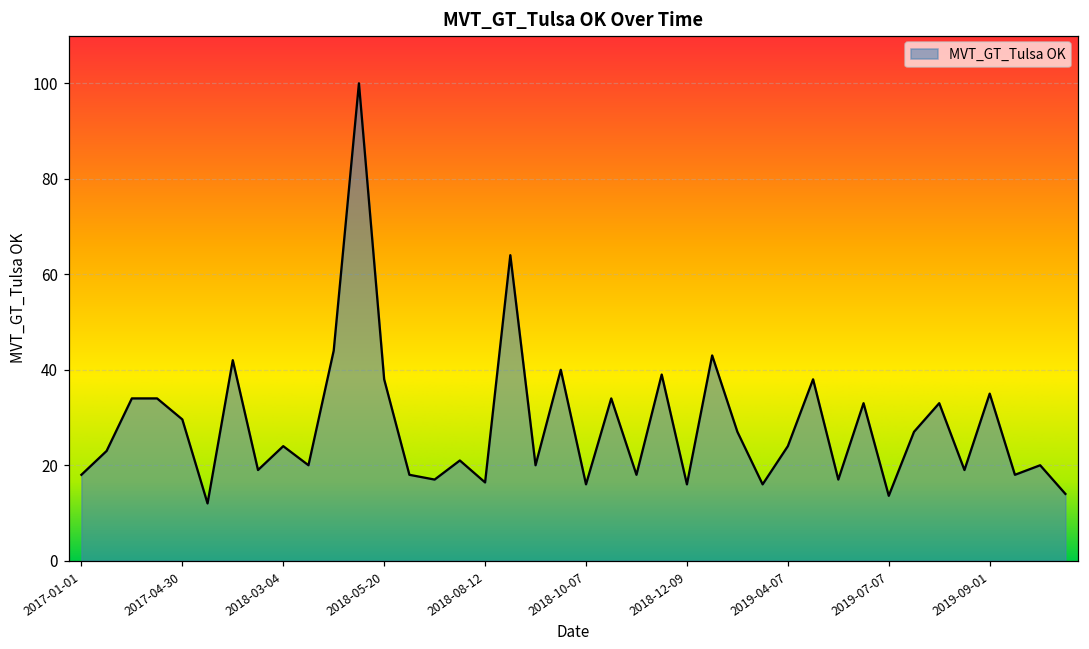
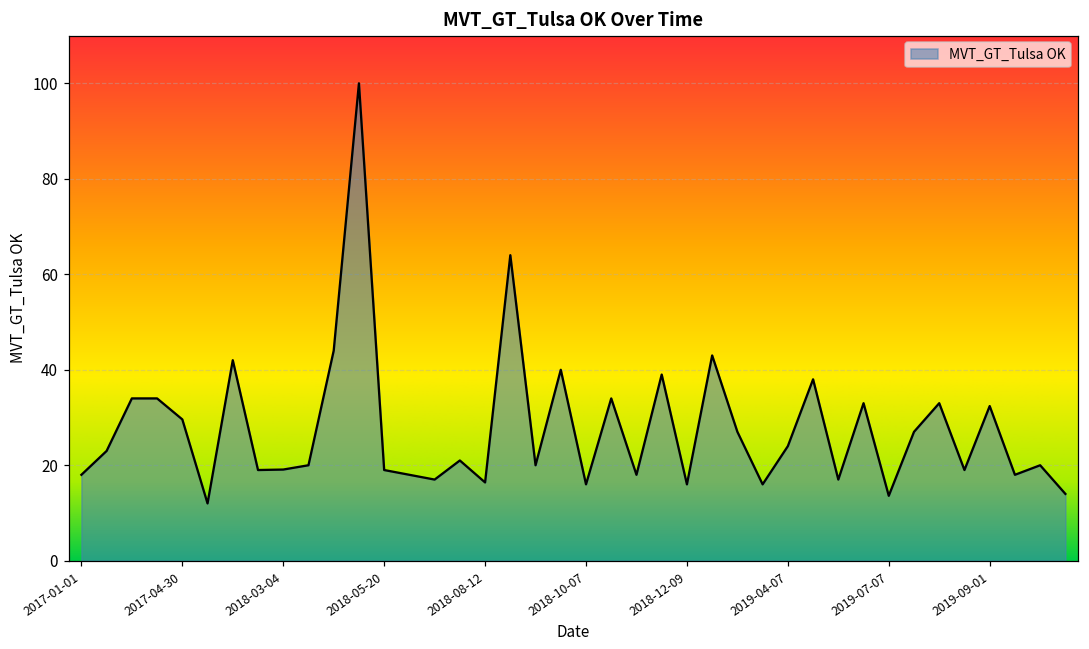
2018-03-04: 24 -> 19
2018-05-20: 38 -> 19
2019-09-01: 35 -> 32
